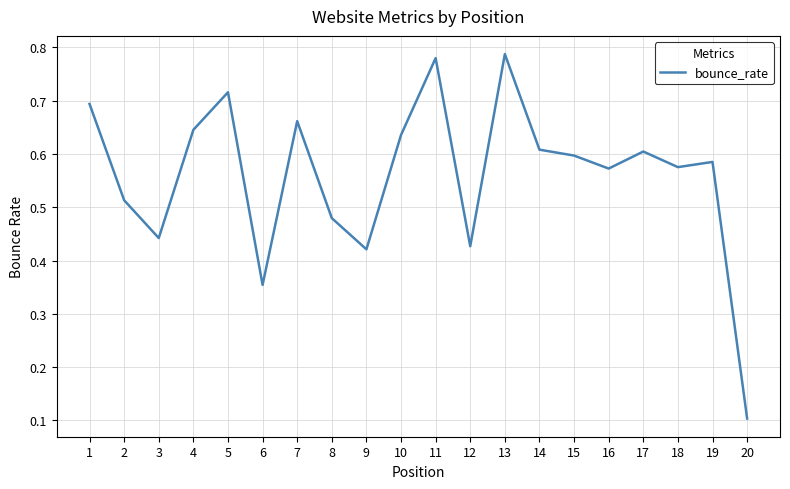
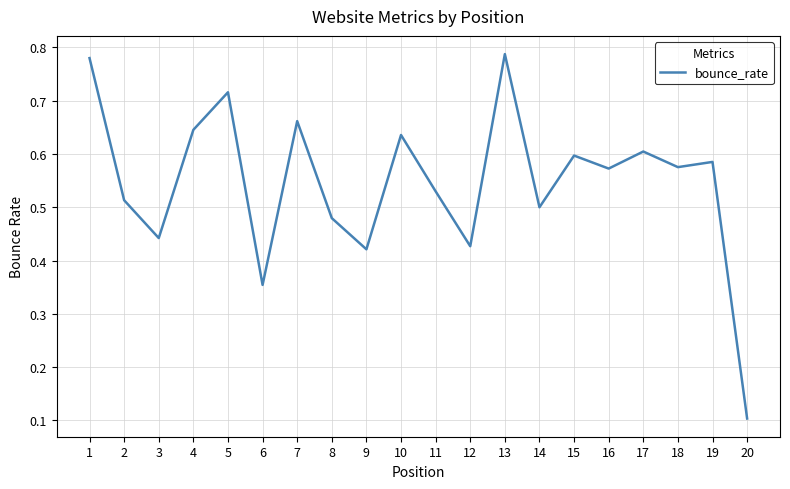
1: 0.69 -> 0.78
11: 0.78 -> 0.53
14: 0.61 -> 0.50
